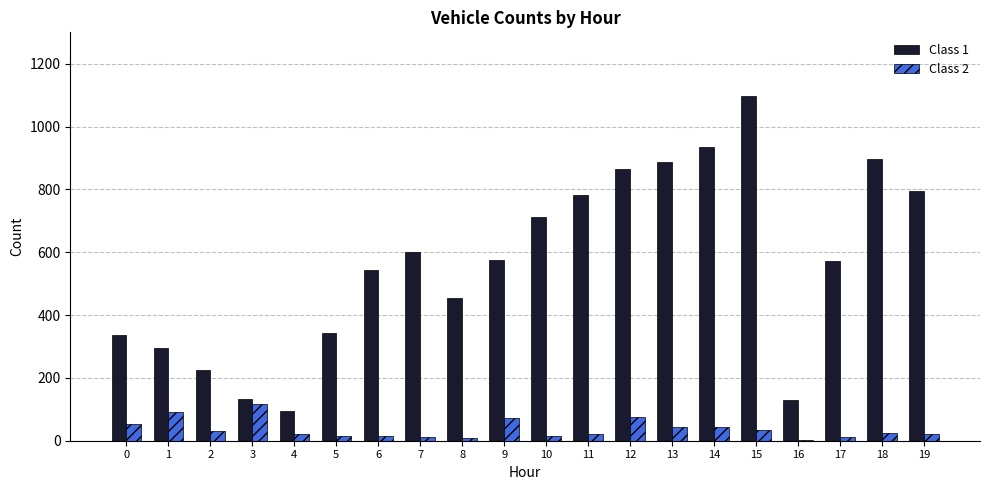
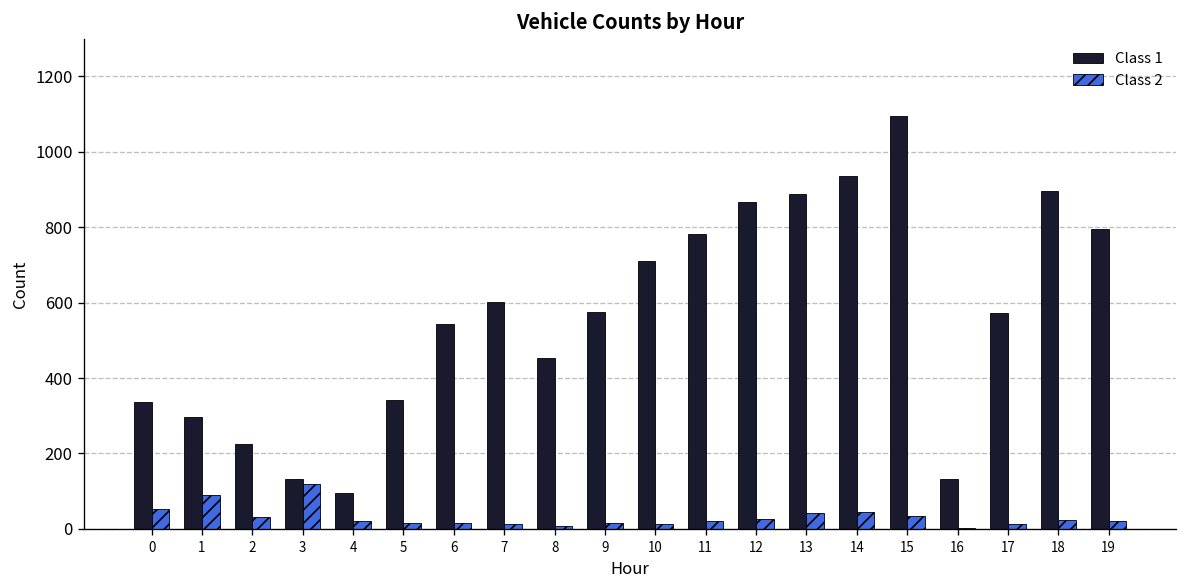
Class 2, 9: 70 -> 20
Class 2, 12: 80 -> 30
